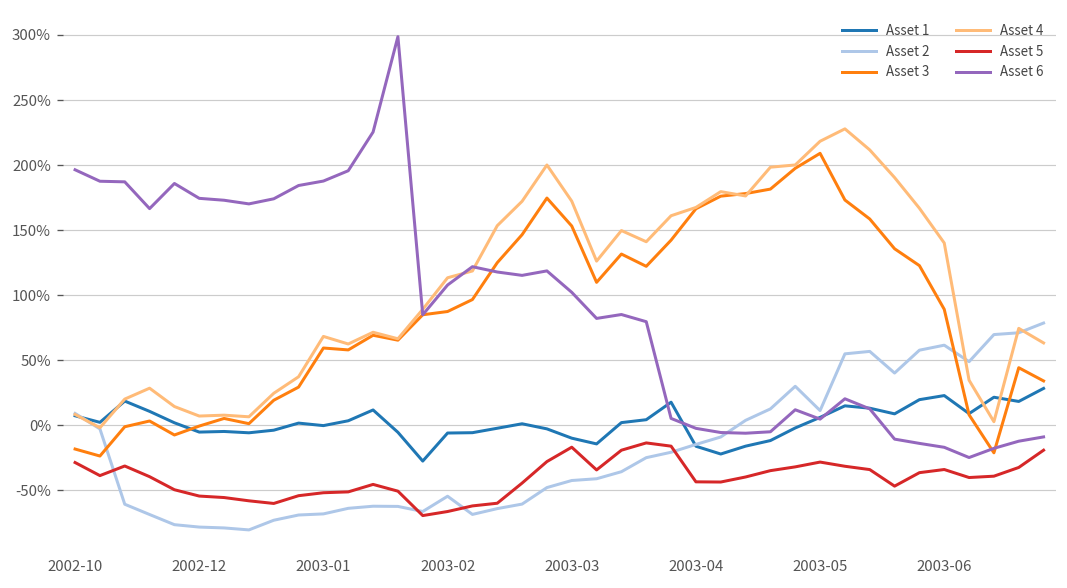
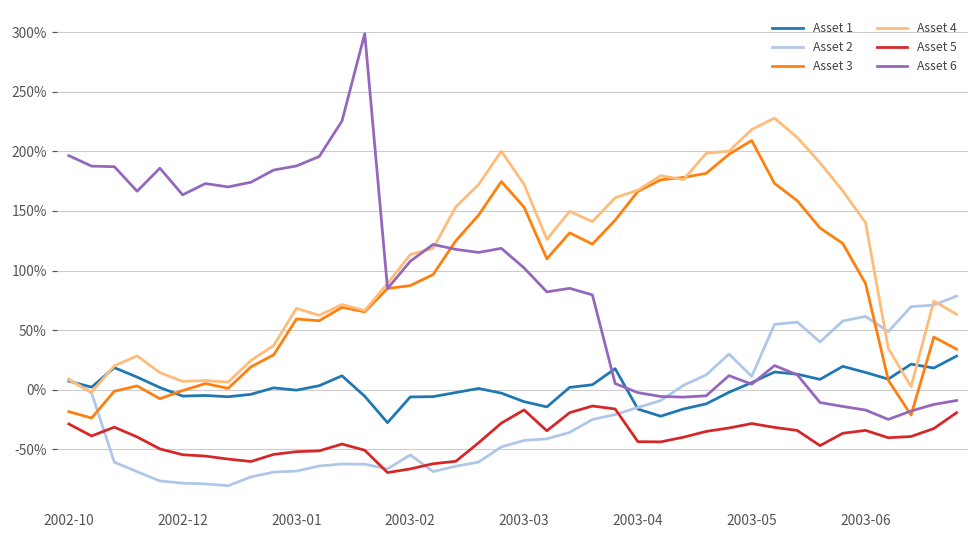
Asset 6, 2002-12: 174% -> 163%
Asset 1, 2003-06: 23% -> 15%
